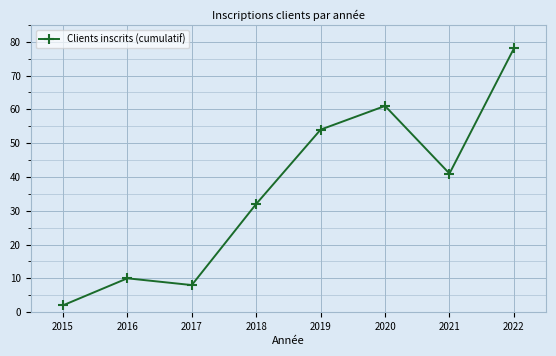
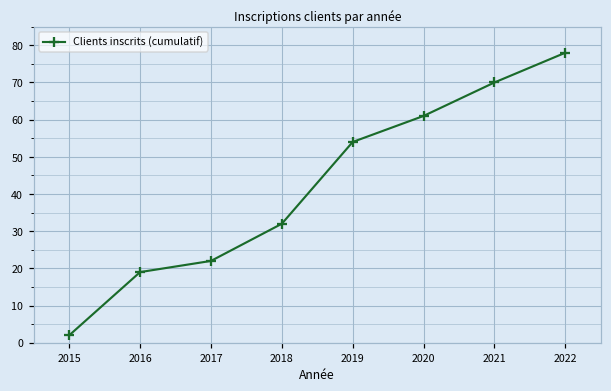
2016: 10 -> 19
2017: 8 -> 22
2021: 41 -> 70
